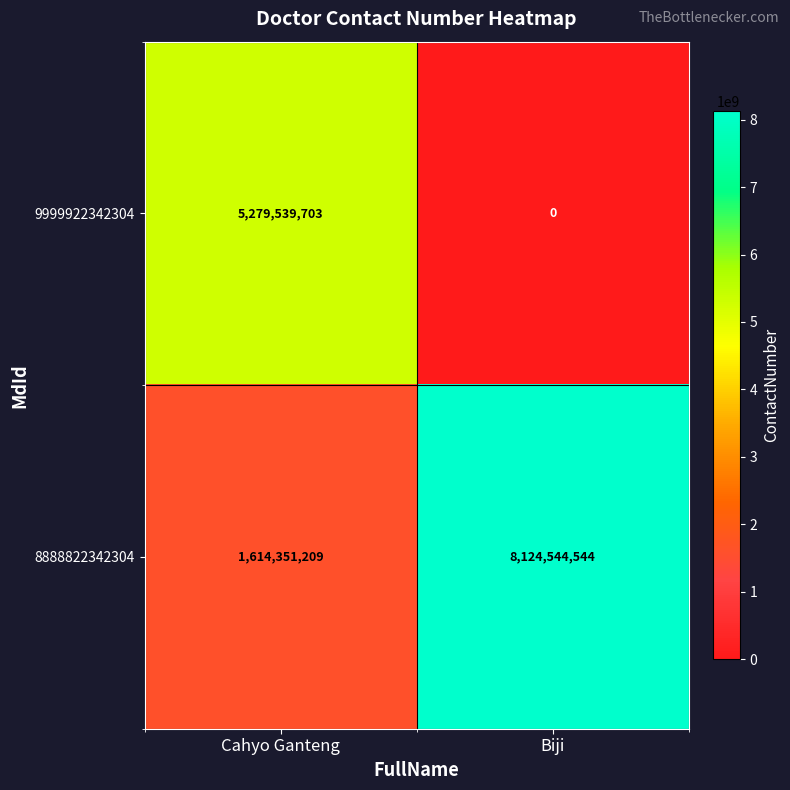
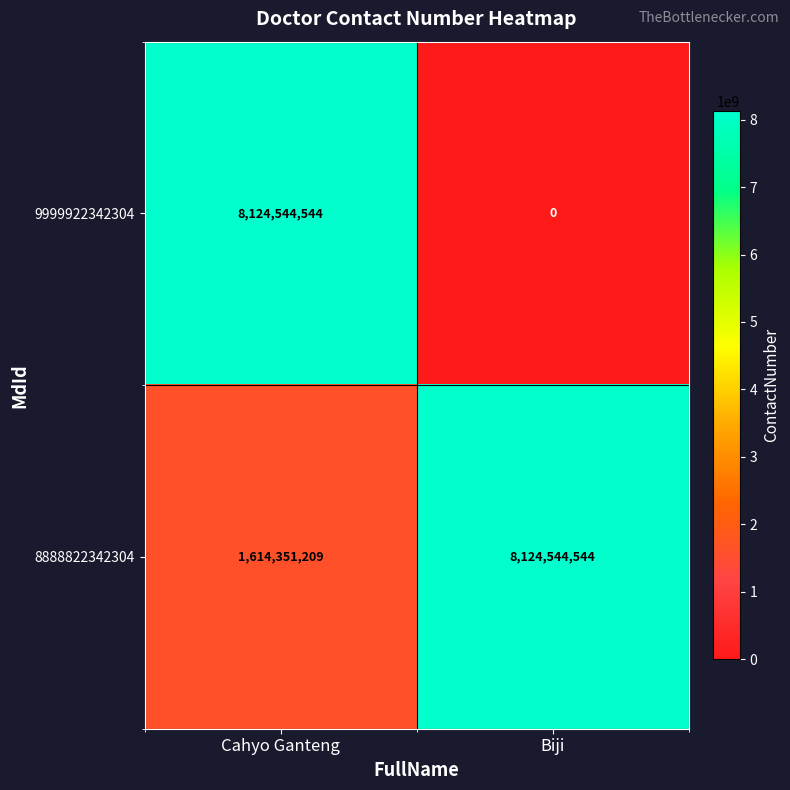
9999922342304, Cahyo Ganteng: 5,279,539,703 -> 8,124,544,544
